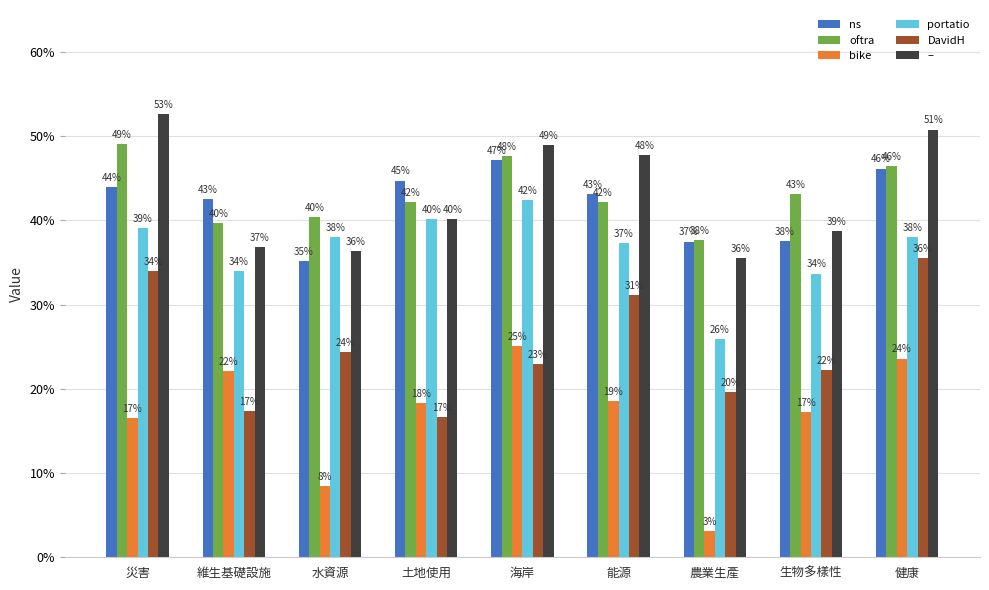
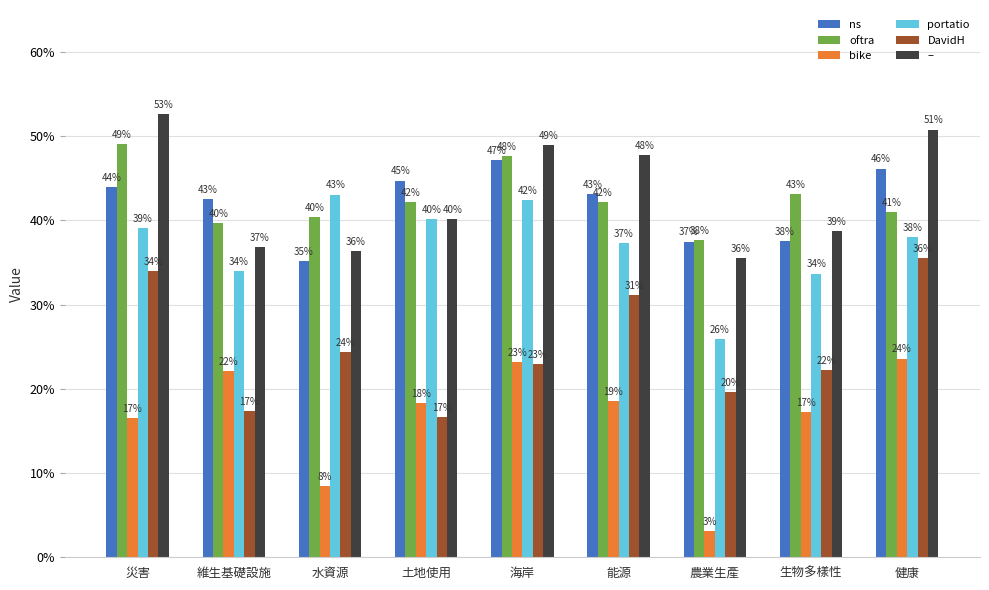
portatio, 水資源: 38% -> 43%
bike, 海岸: 25% -> 23%
oftra, 健康: 46% -> 41%
